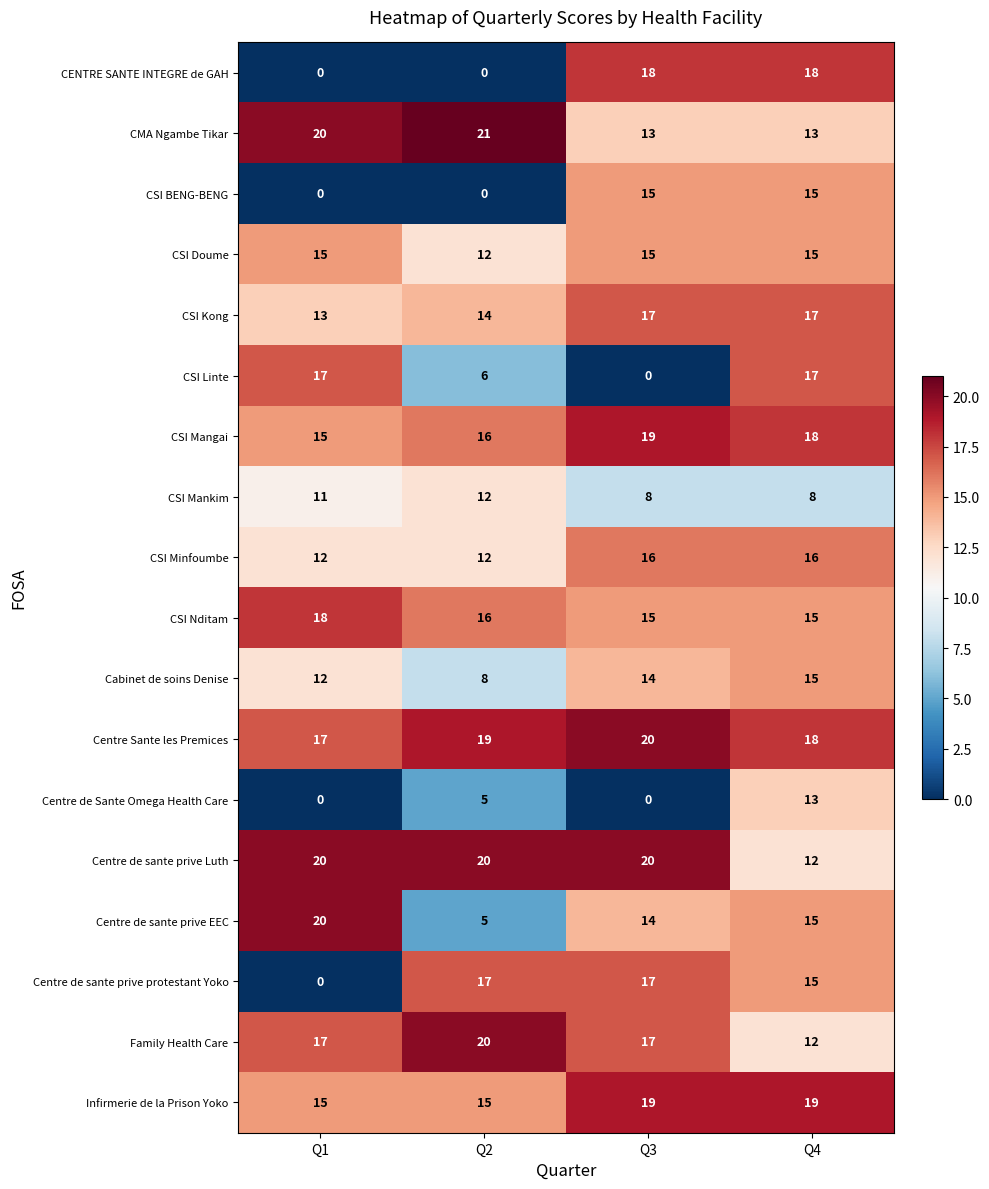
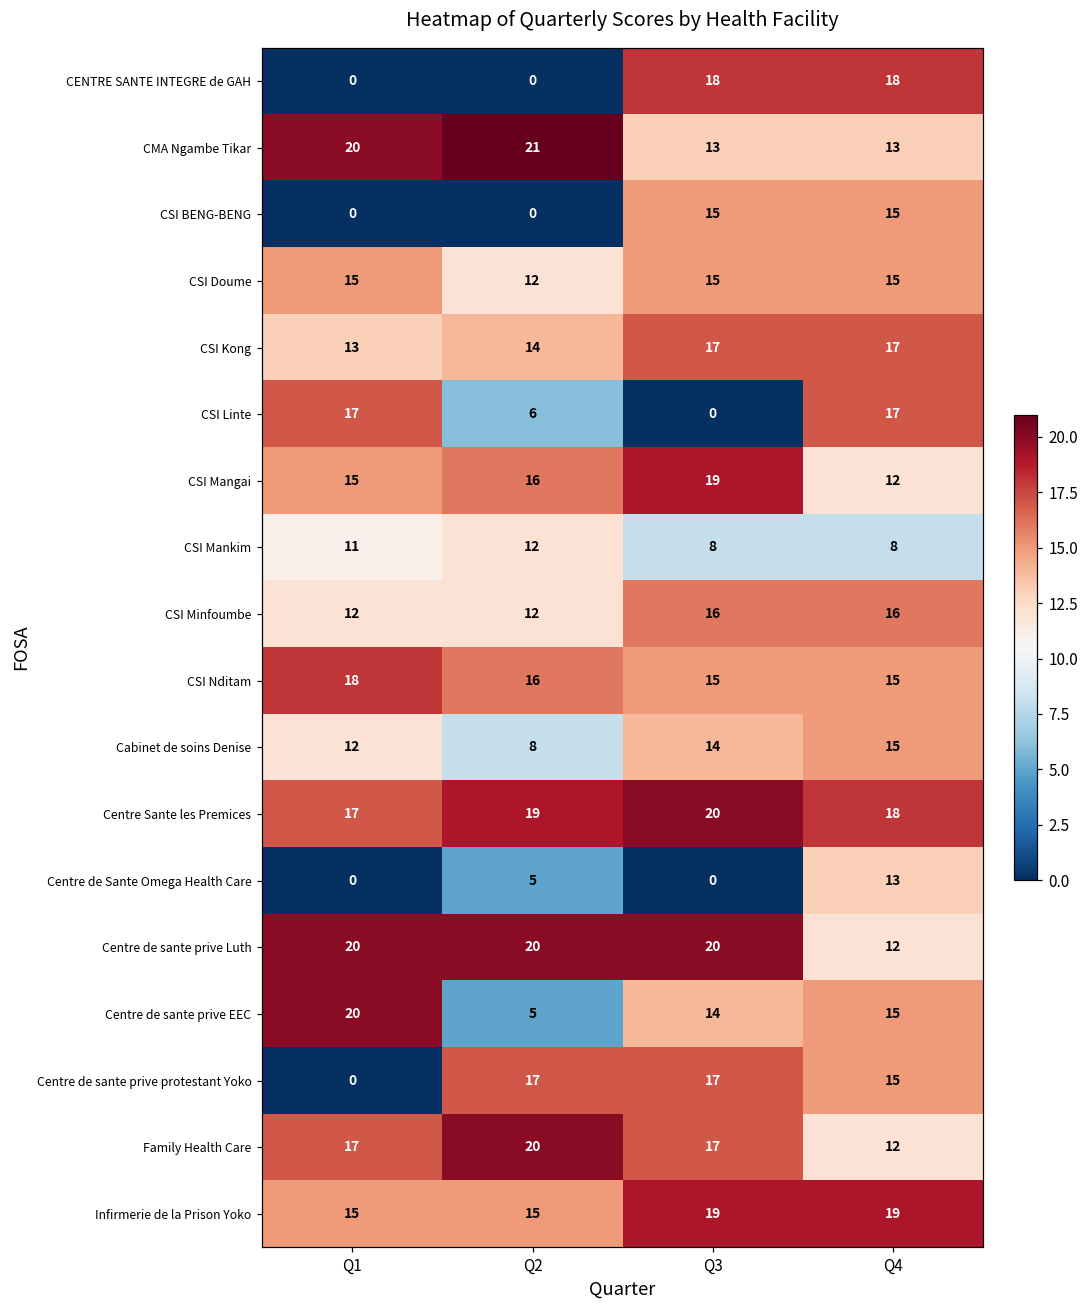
CSI Mangai, Q4: 18 -> 12
